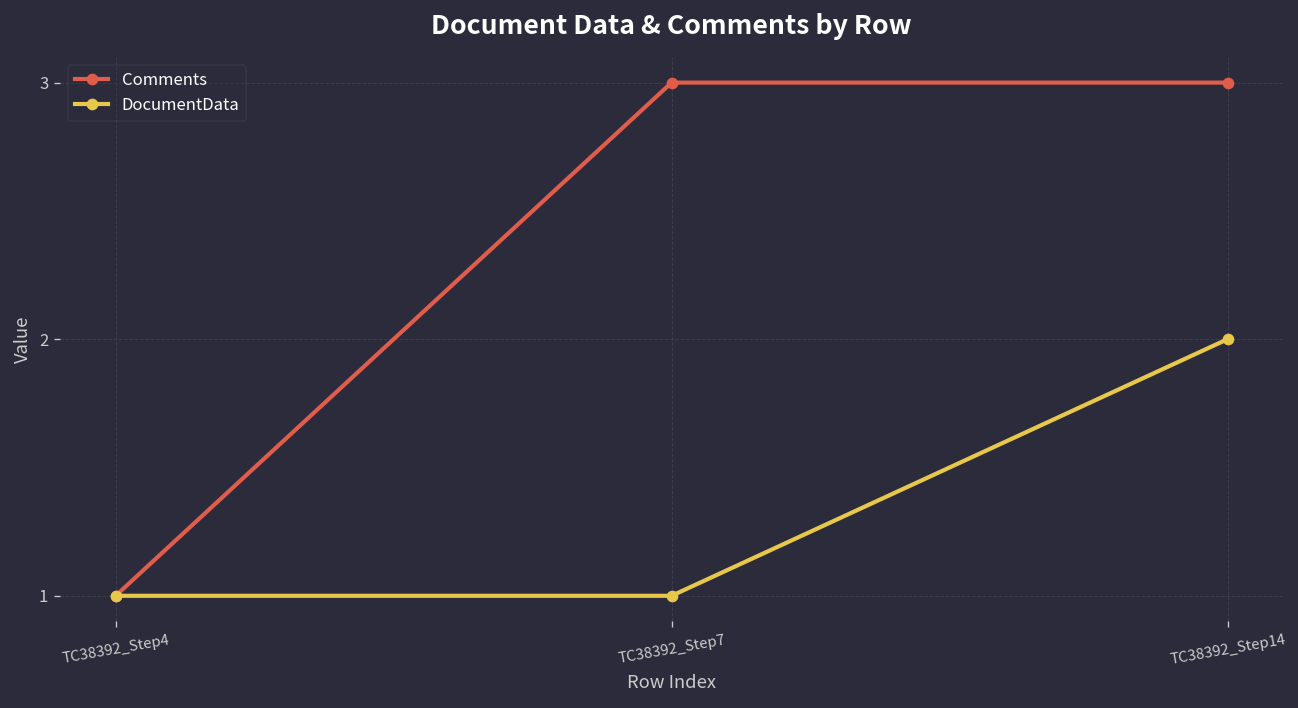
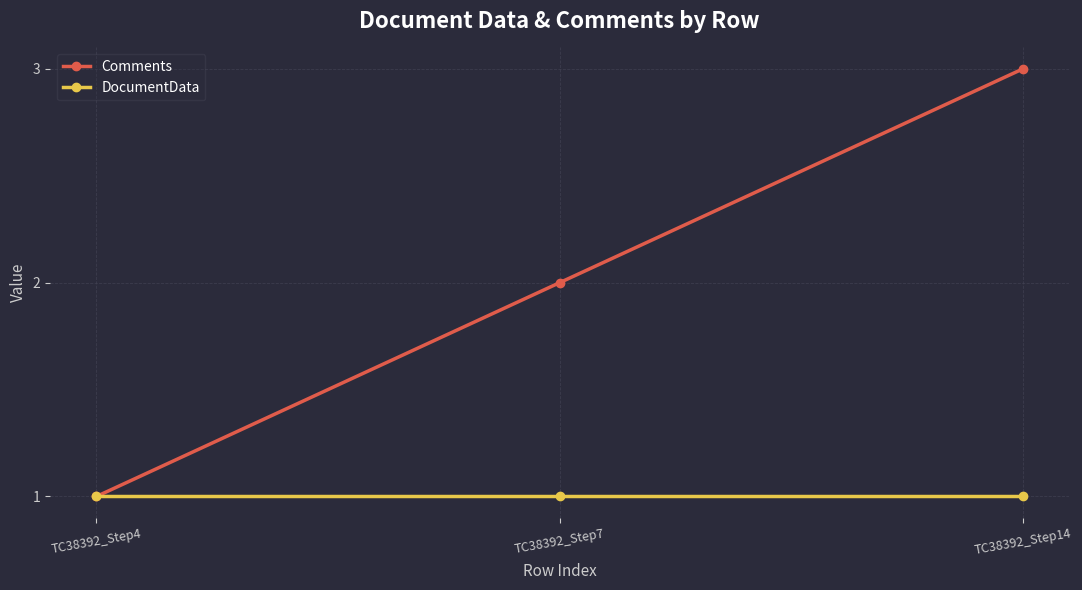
Comments, TC38392_Step7: 3 -> 2
DocumentData, TC38392_Step14: 2 -> 1
